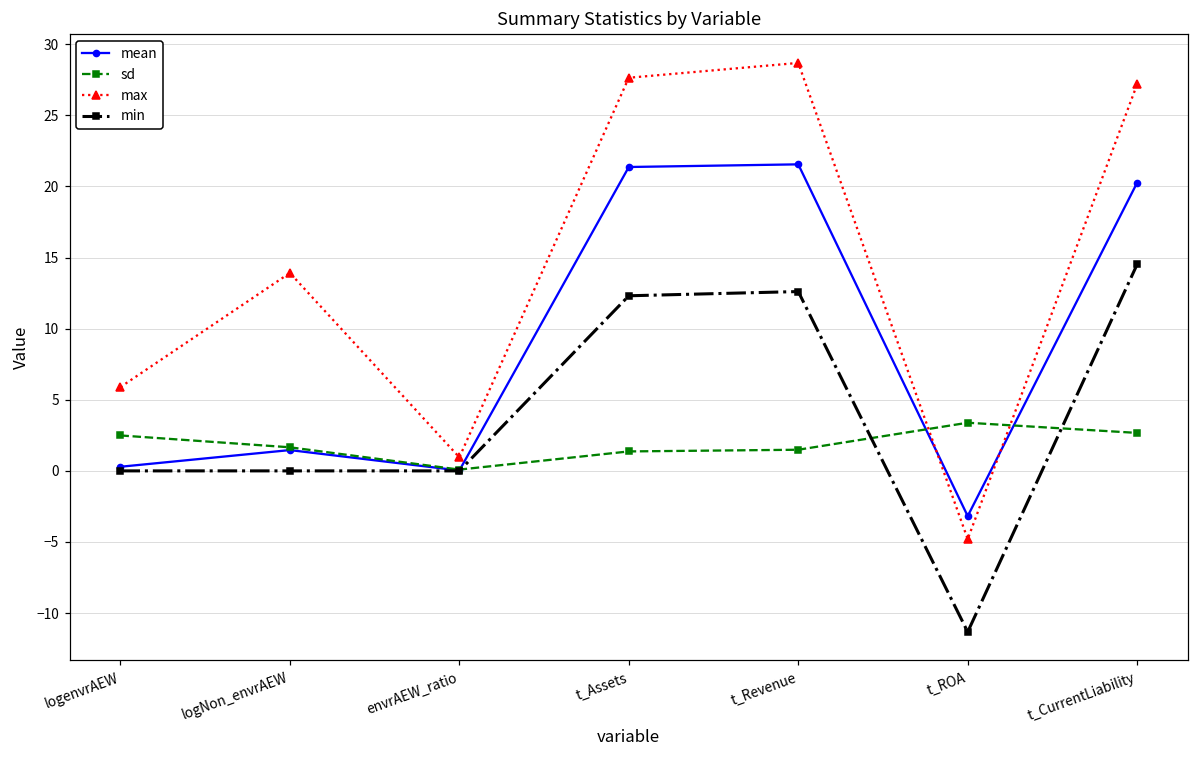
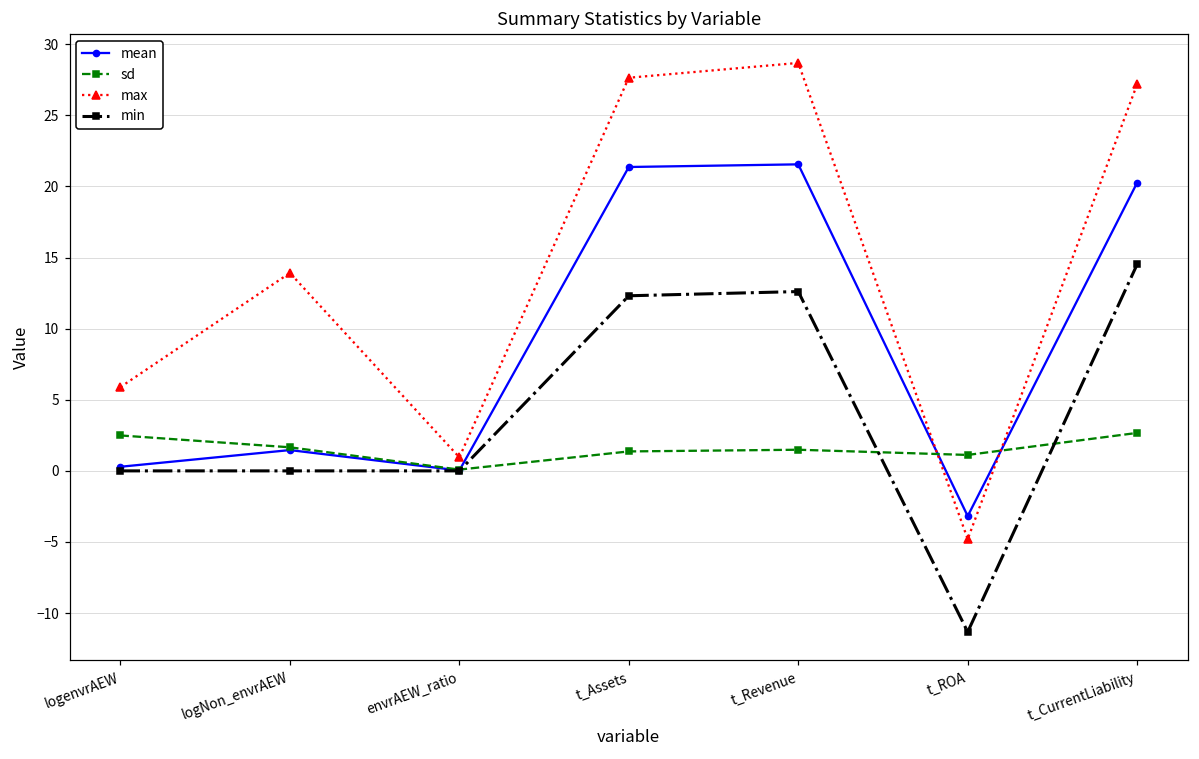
sd, t_ROA: 3.4 -> 1.1
